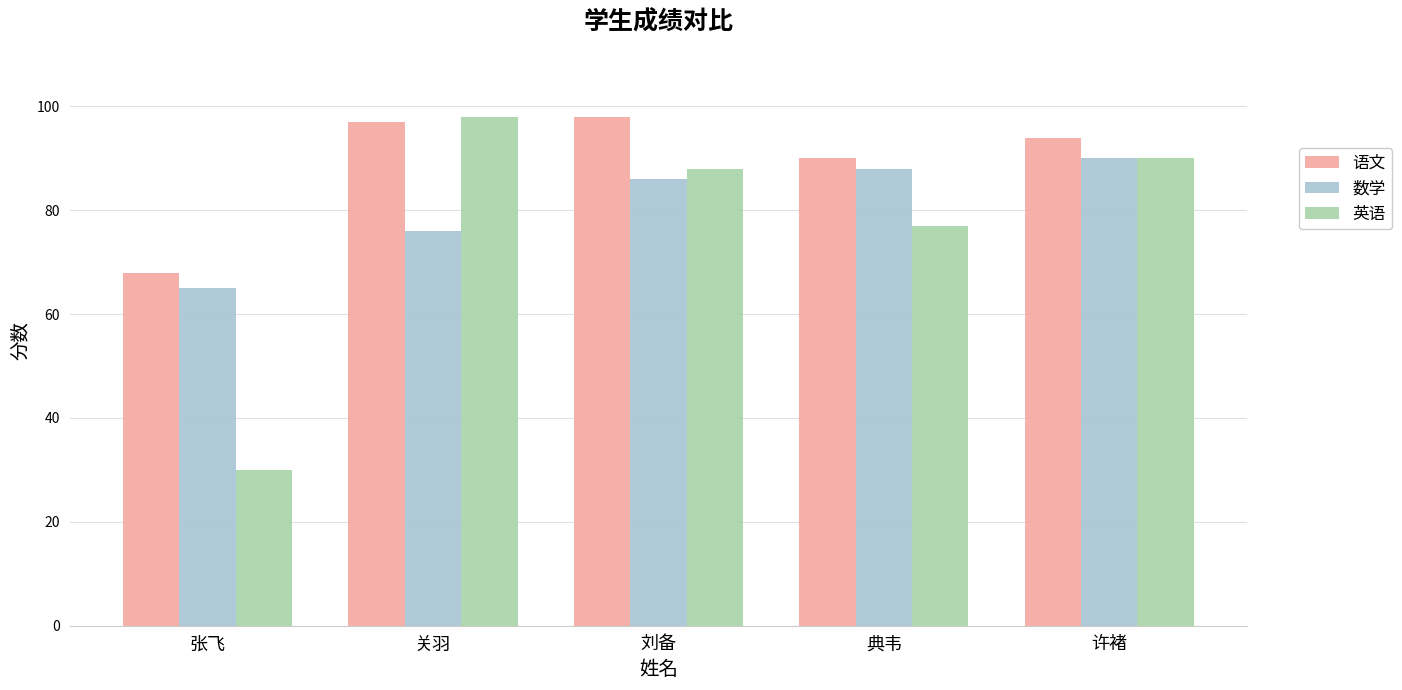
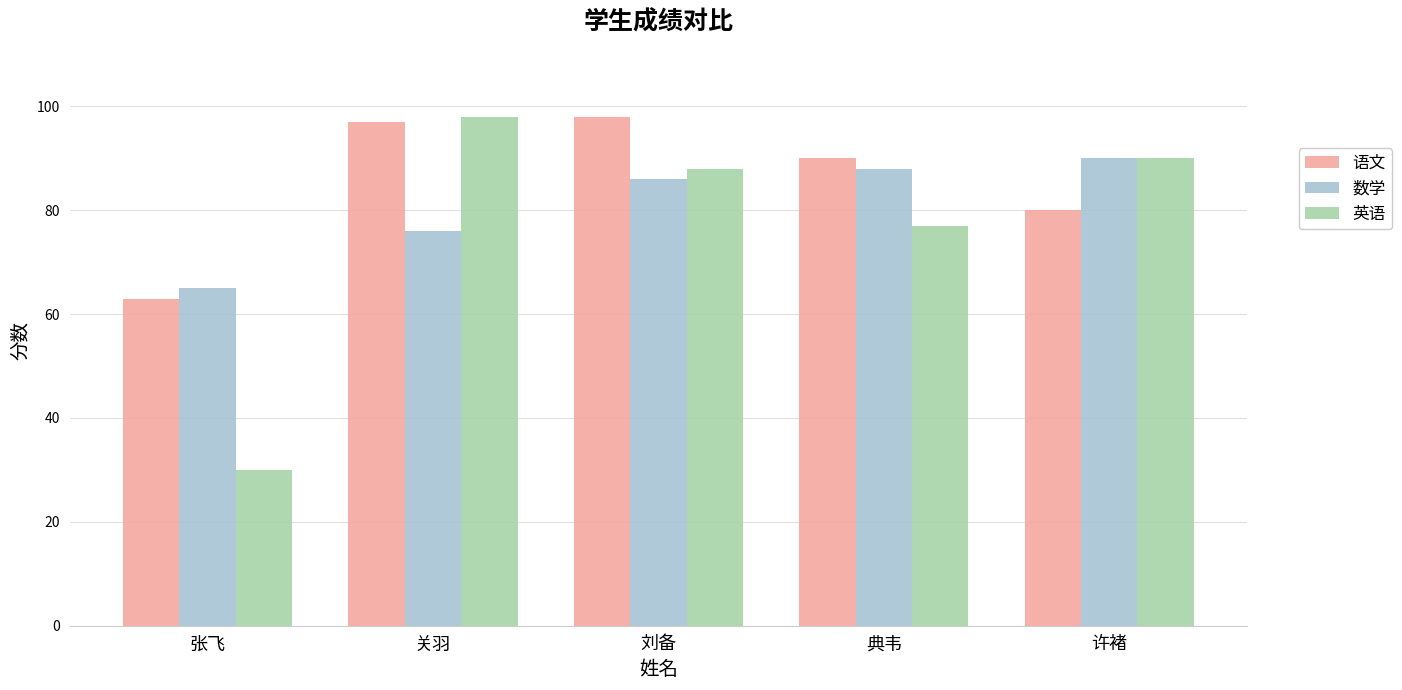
语文, 张飞: 68 -> 63
语文, 许褚: 94 -> 80
